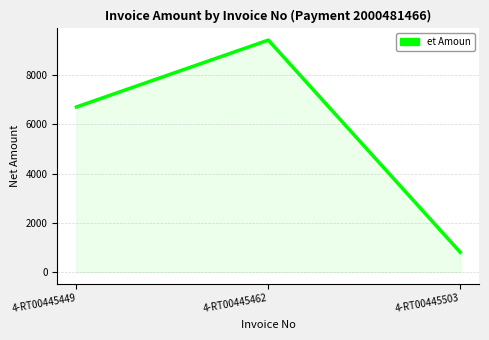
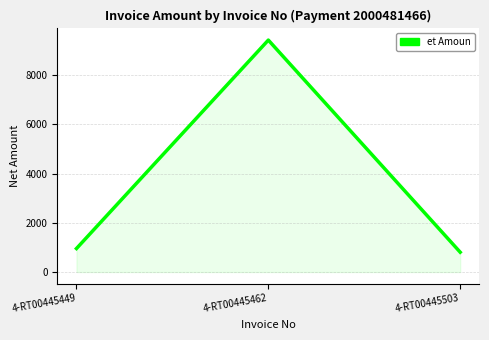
4-RT00445449: 6700 -> 1000
